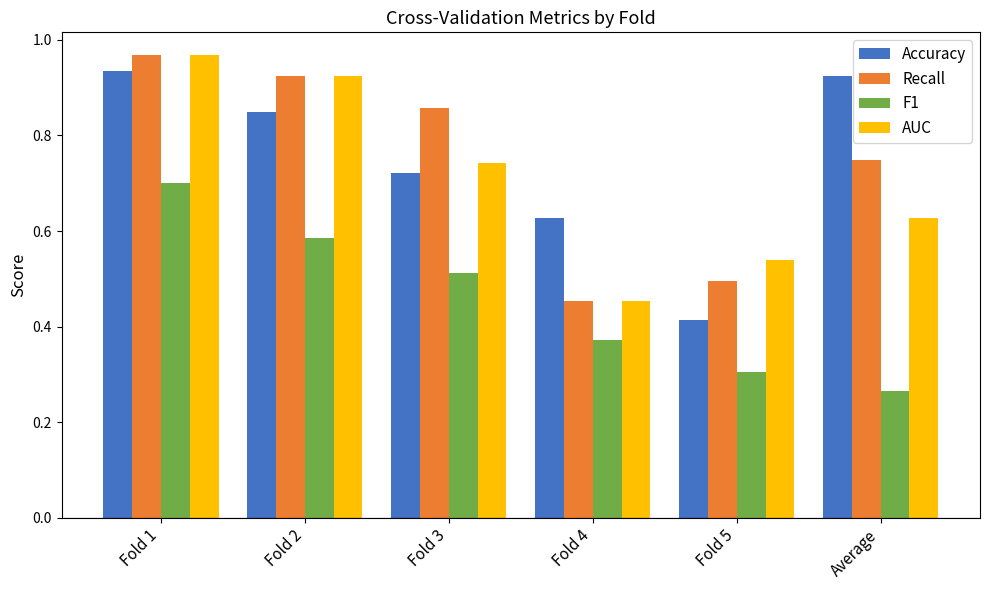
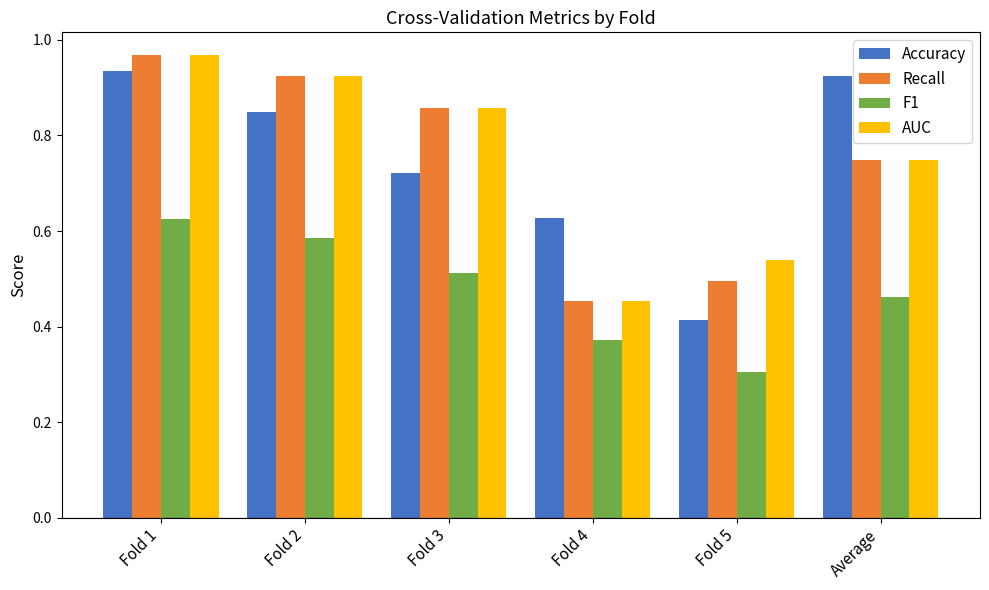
F1, Fold 1: 0.70 -> 0.63
AUC, Fold 3: 0.74 -> 0.86
F1, Average: 0.27 -> 0.46
AUC, Average: 0.63 -> 0.75
